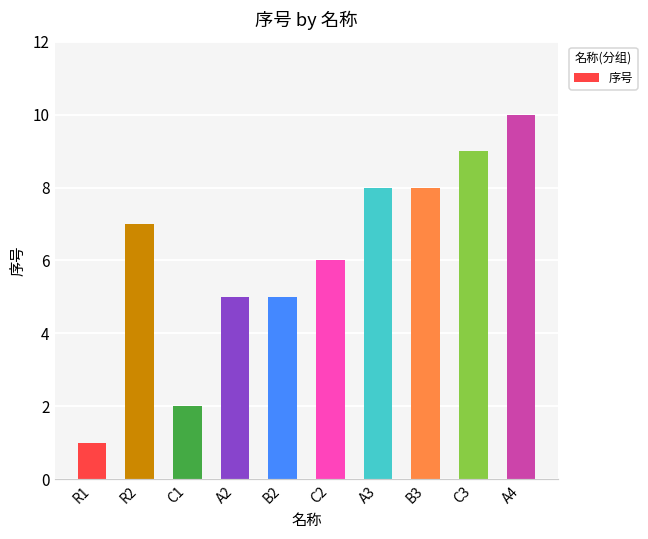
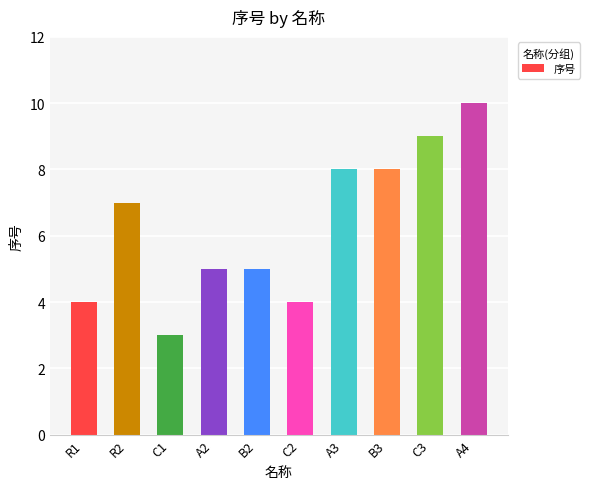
R1: 1 -> 4
C1: 2 -> 3
C2: 6 -> 4
